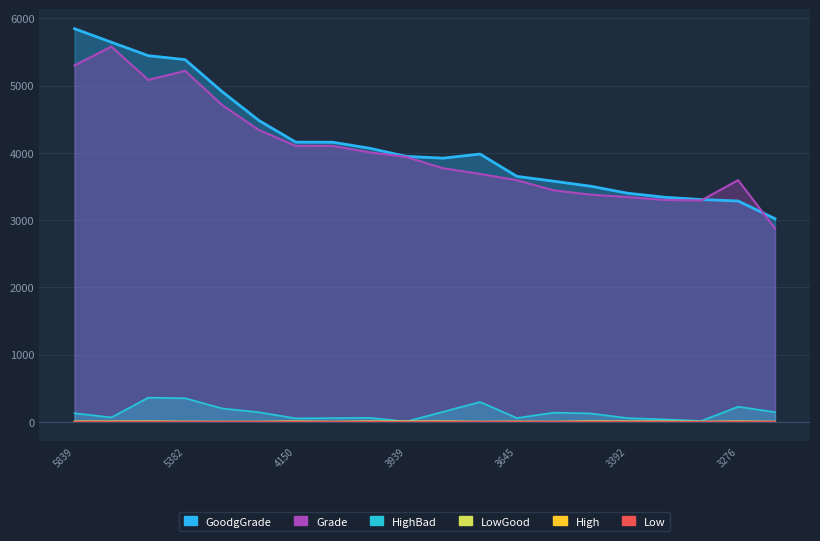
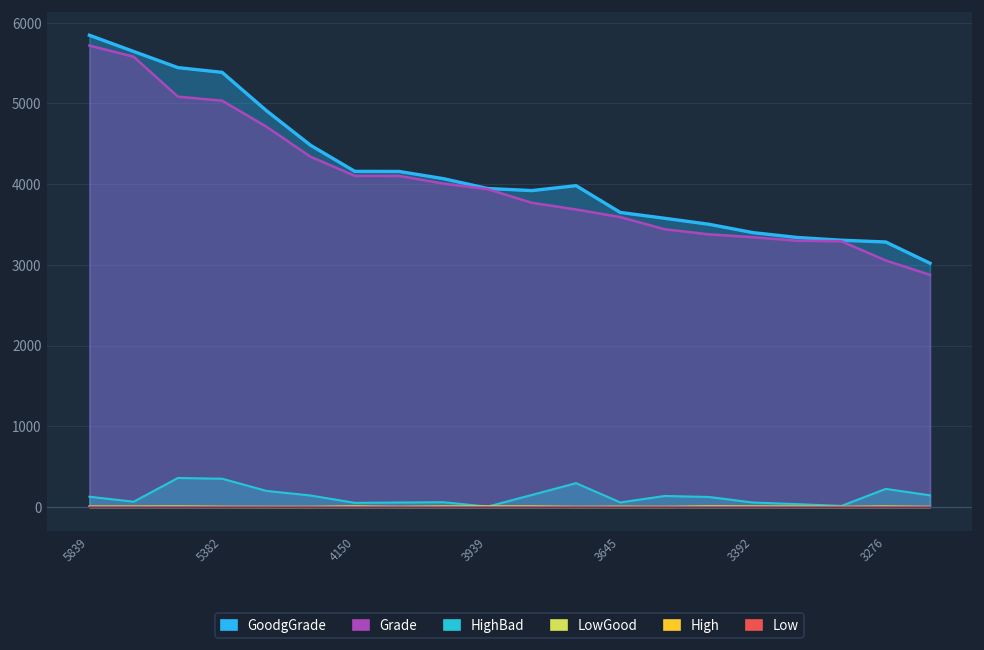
Grade, 5839: 5300 -> 5700
Grade, 5382: 5200 -> 5000
Grade, 3276: 3600 -> 3100
